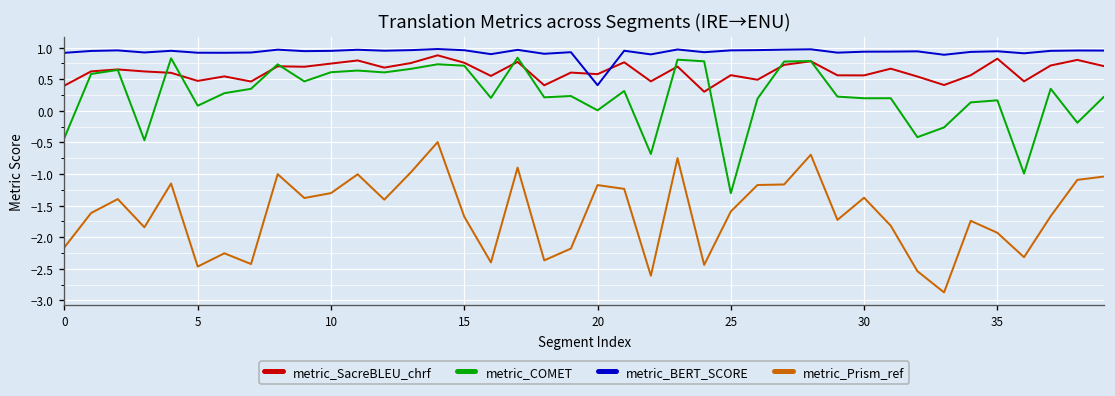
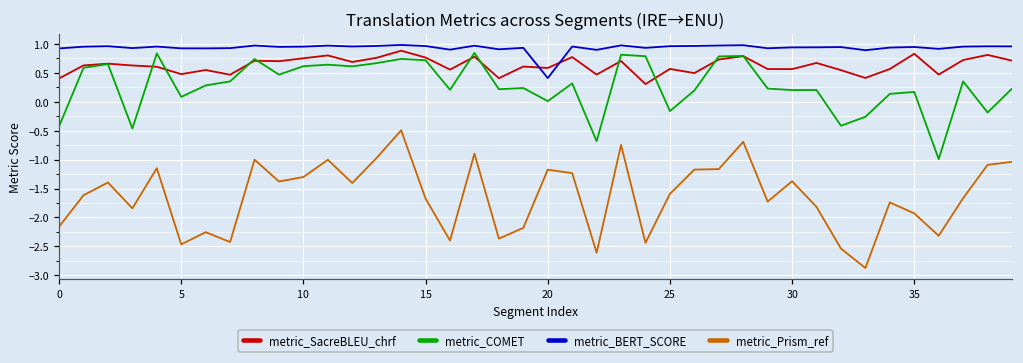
metric_COMET, 25: -1.3 -> -0.2
